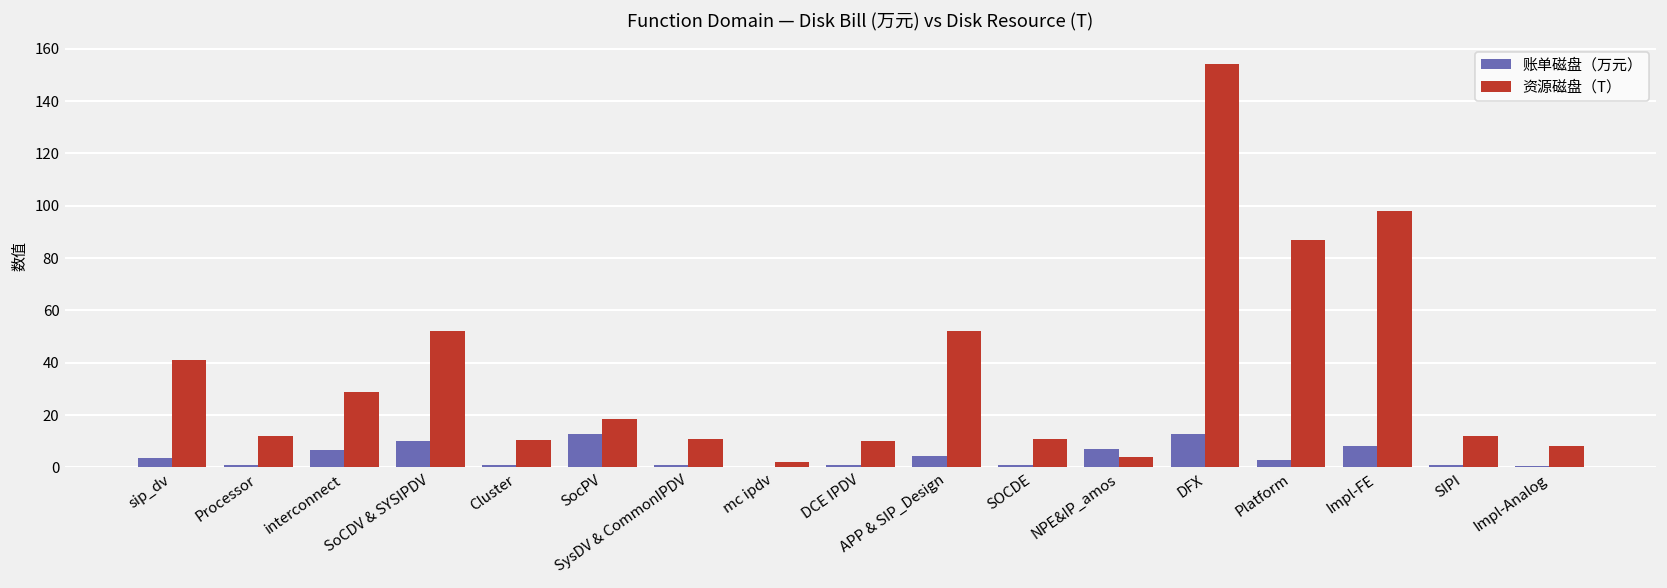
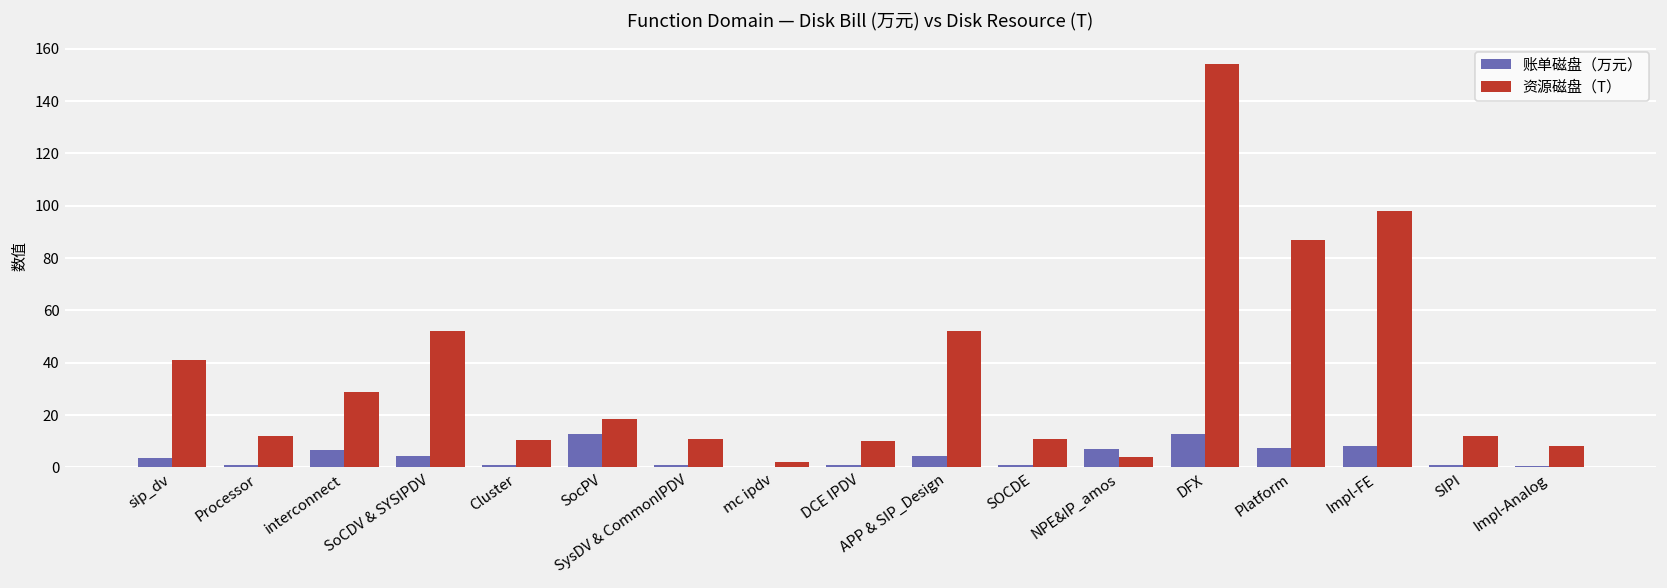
账单磁盘（万元）, SoCDV & SYSIPDV: 10 -> 4
账单磁盘（万元）, Platform: 3 -> 7
